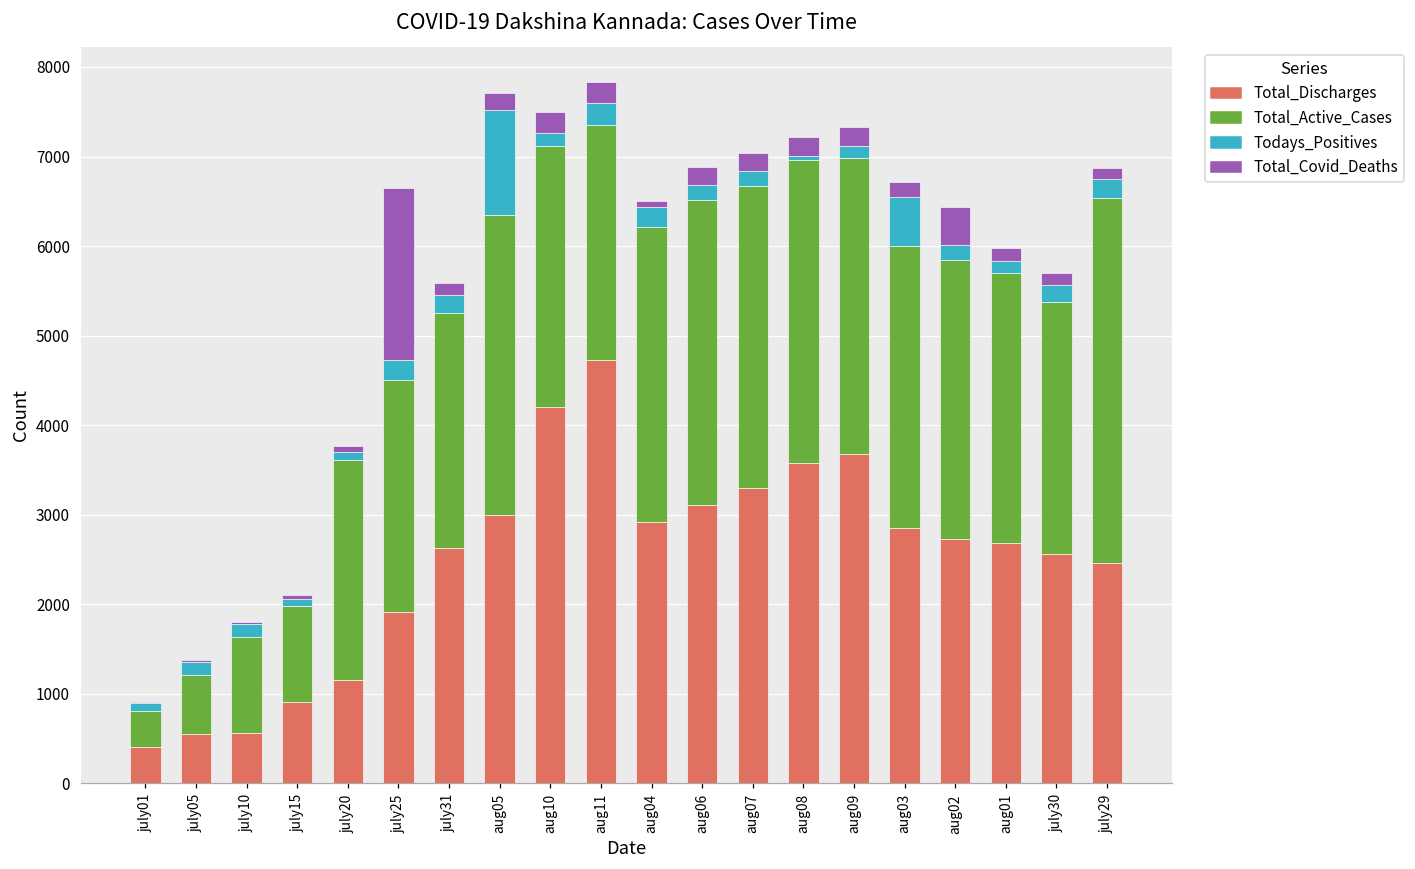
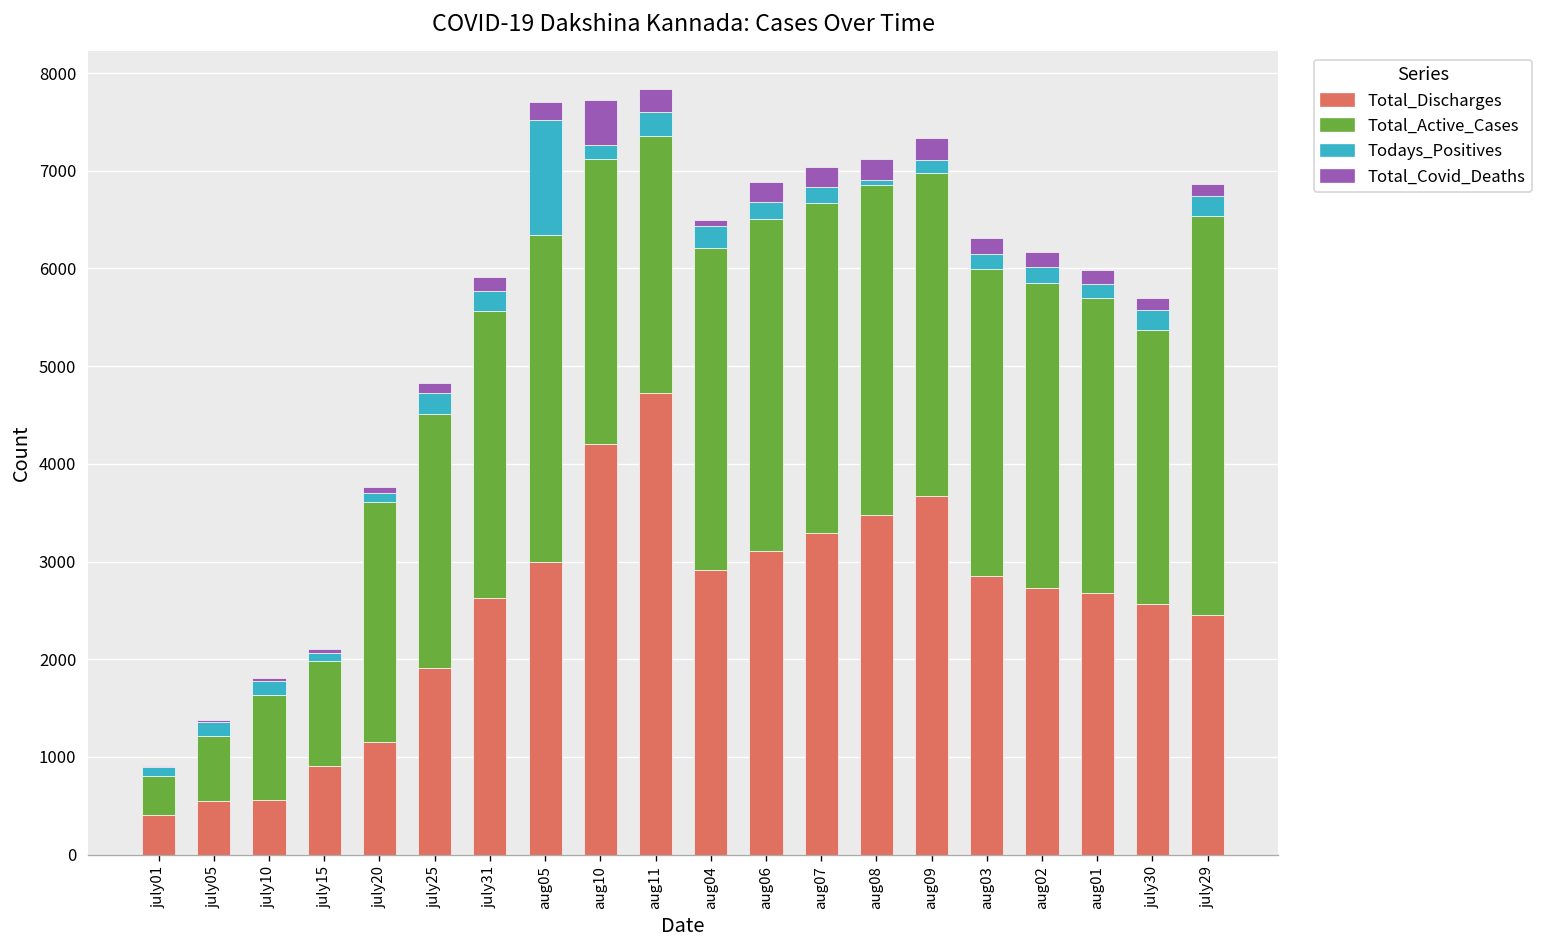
Total_Covid_Deaths, july25: 1900 -> 100
Total_Active_Cases, july31: 2600 -> 2900
Total_Covid_Deaths, aug10: 200 -> 500
Total_Discharges, aug08: 3600 -> 3500
Todays_Positives, aug03: 600 -> 200
Total_Covid_Deaths, aug02: 400 -> 200
